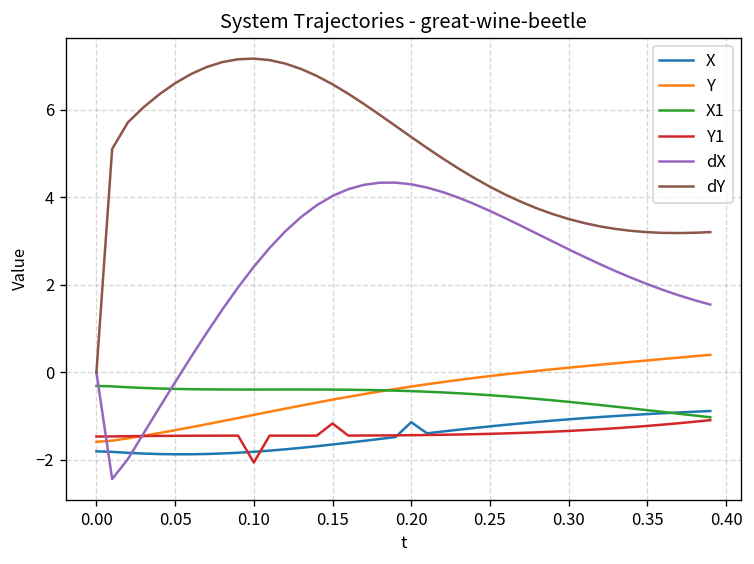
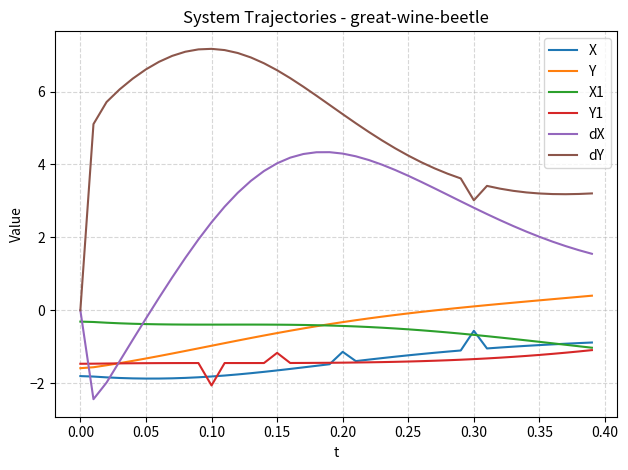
X, 0.30: -1.1 -> -0.6
dY, 0.30: 3.5 -> 3.0
